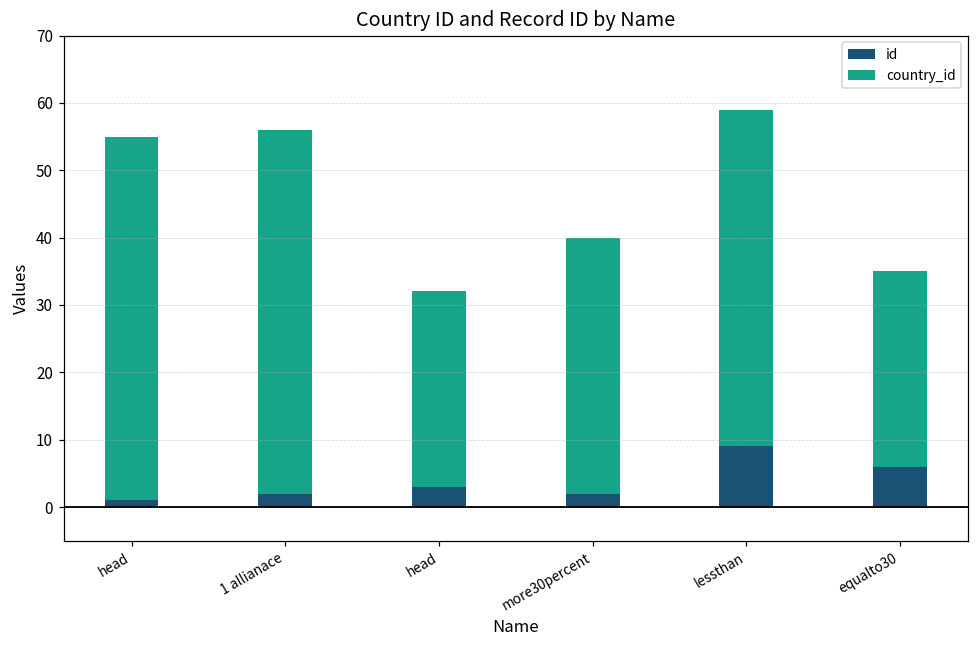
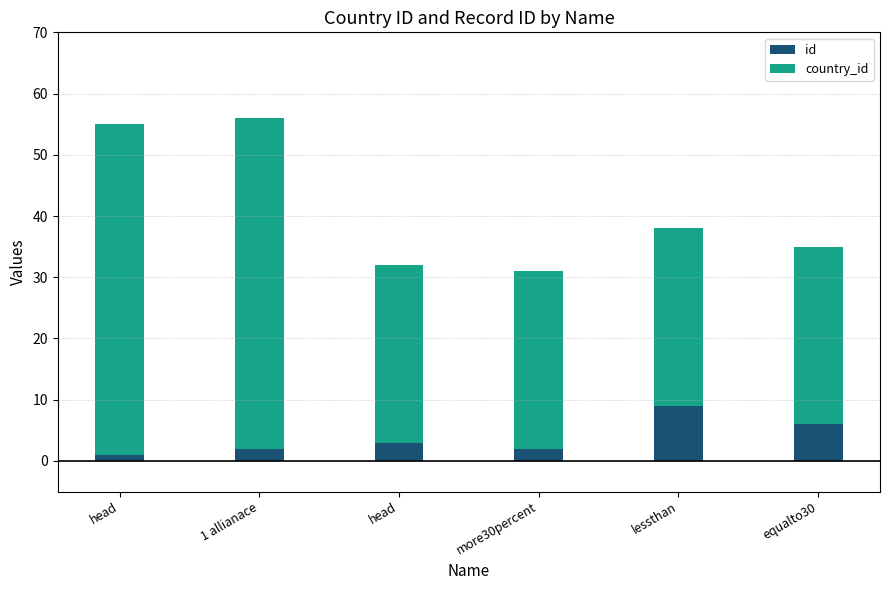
country_id, more30percent: 38 -> 29
country_id, lessthan: 50 -> 29
